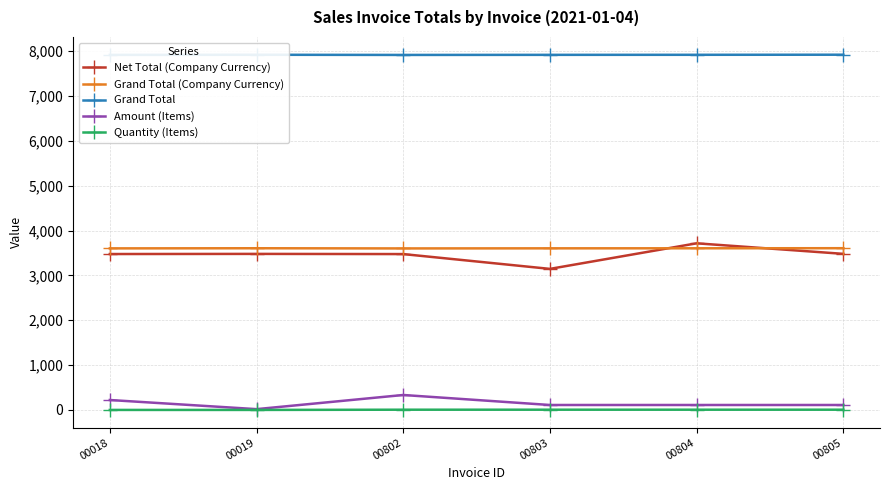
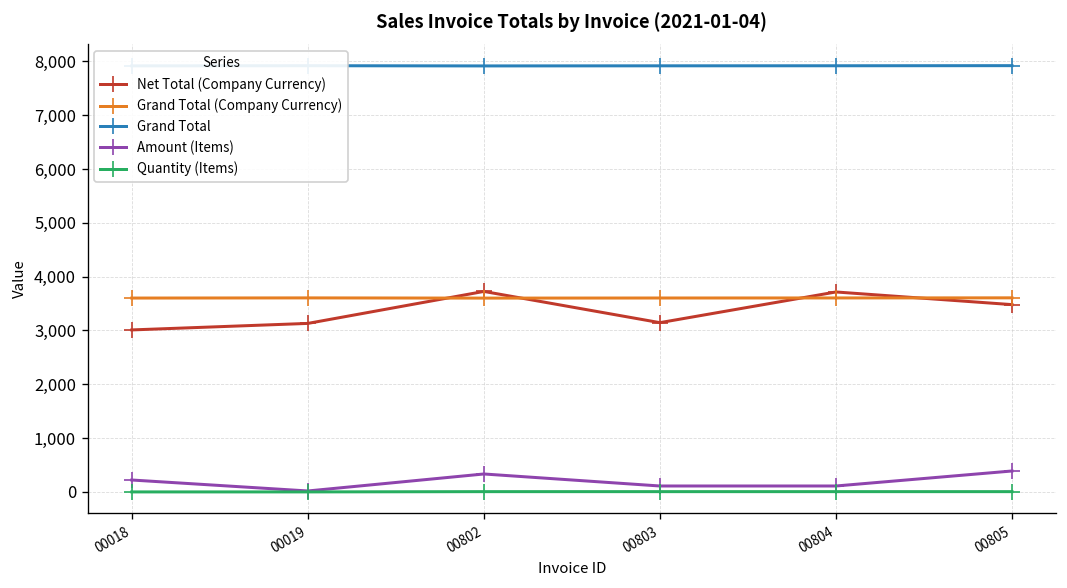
Net Total (Company Currency), 00018: 3,500 -> 3,000
Net Total (Company Currency), 00019: 3,500 -> 3,100
Net Total (Company Currency), 00802: 3,500 -> 3,700
Amount (Items), 00805: 100 -> 400
